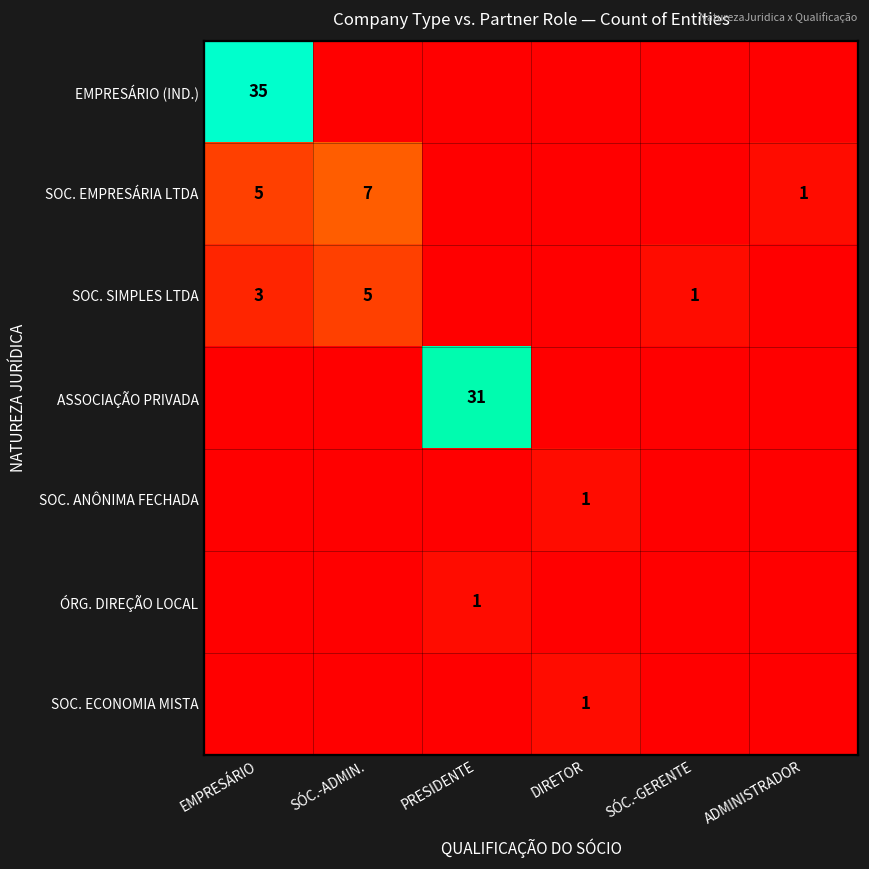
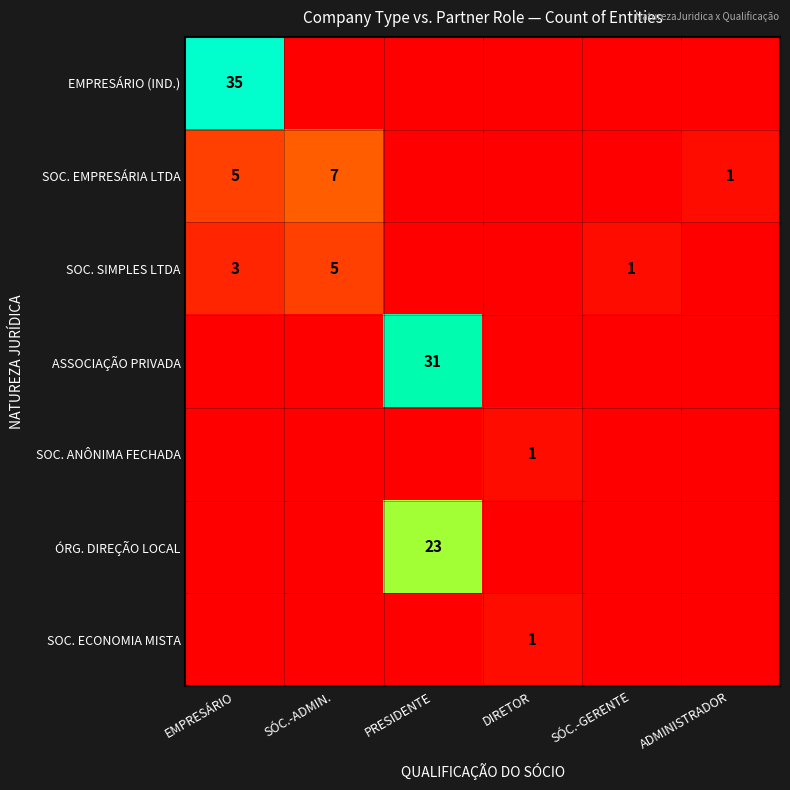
ÓRG. DIREÇÃO LOCAL, PRESIDENTE: 1 -> 23
